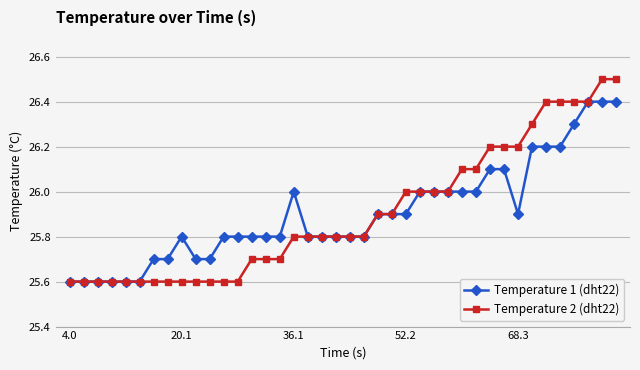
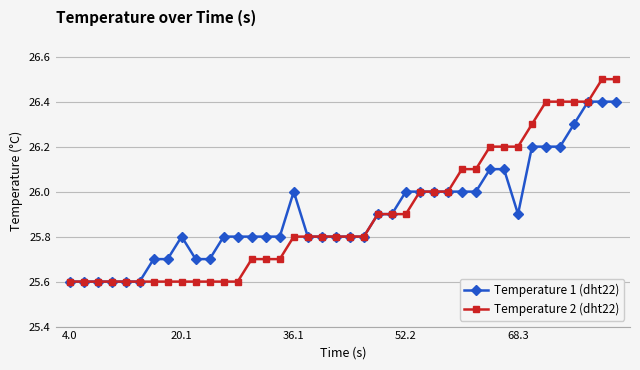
Temperature 1 (dht22), 52.2: 25.9 -> 26.0
Temperature 2 (dht22), 52.2: 26.0 -> 25.9
